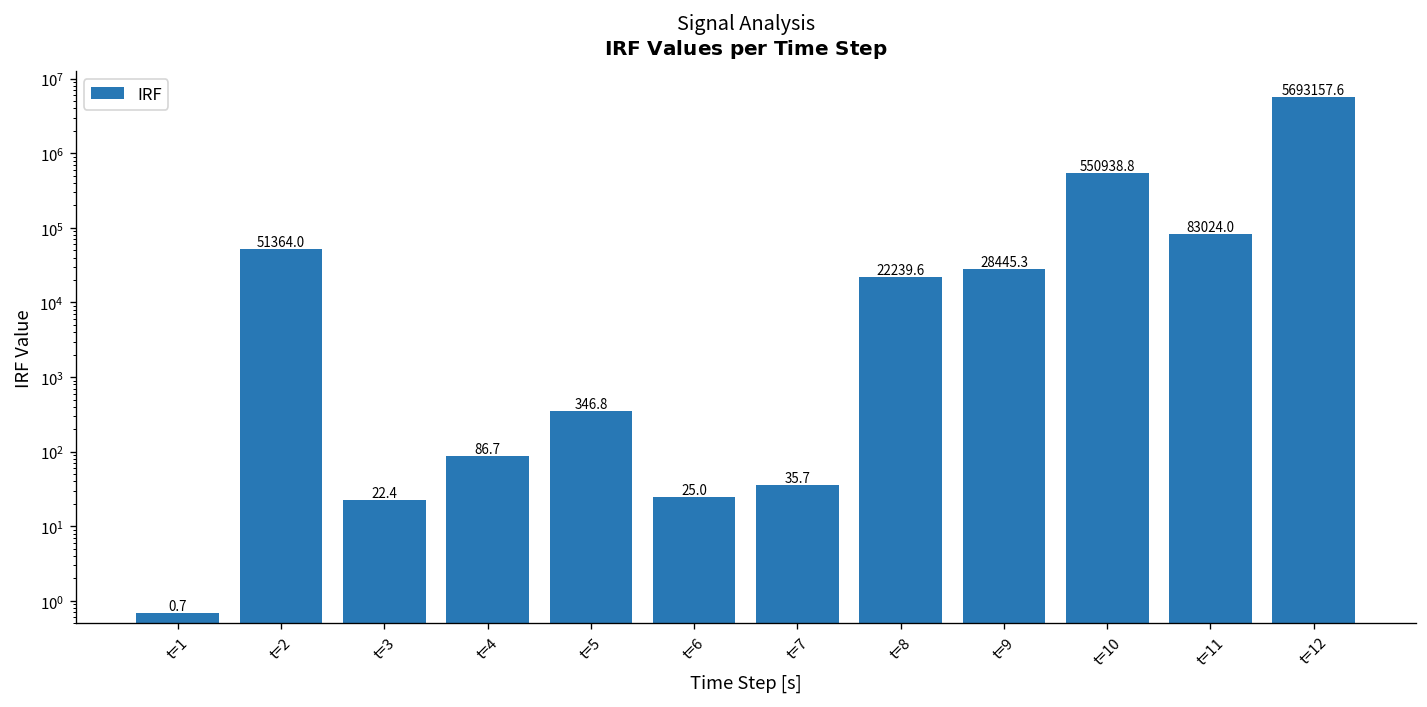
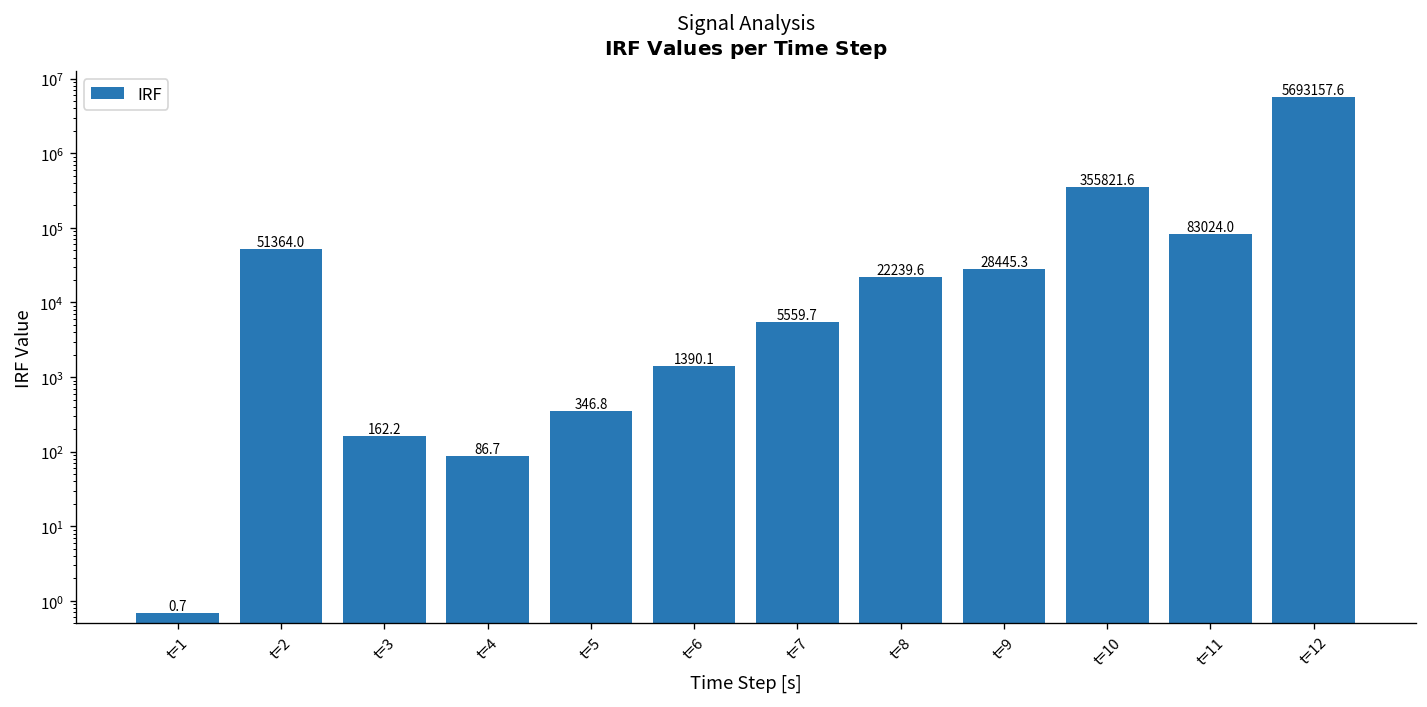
t=3: 22.4 -> 162.2
t=6: 25.0 -> 1390.1
t=7: 35.7 -> 5559.7
t=10: 550938.8 -> 355821.6
